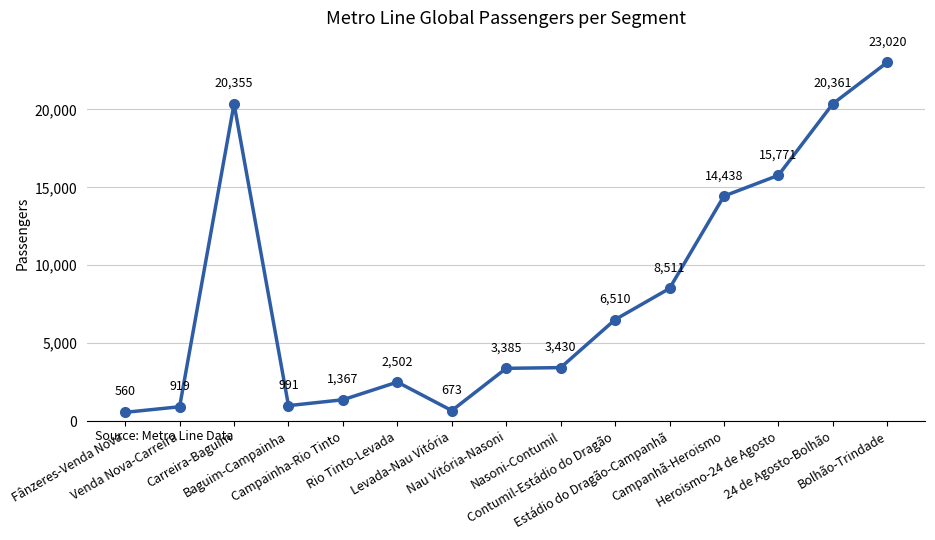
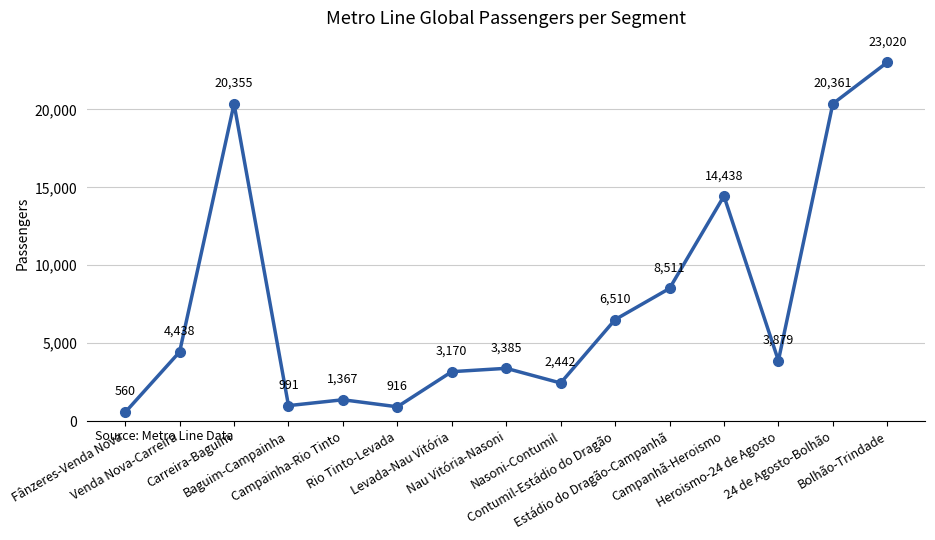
Venda Nova-Carreira: 919 -> 4,438
Rio Tinto-Levada: 2,502 -> 916
Levada-Nau Vitória: 673 -> 3,170
Nasoni-Contumil: 3,430 -> 2,442
Heroismo-24 de Agosto: 15,771 -> 3,879
